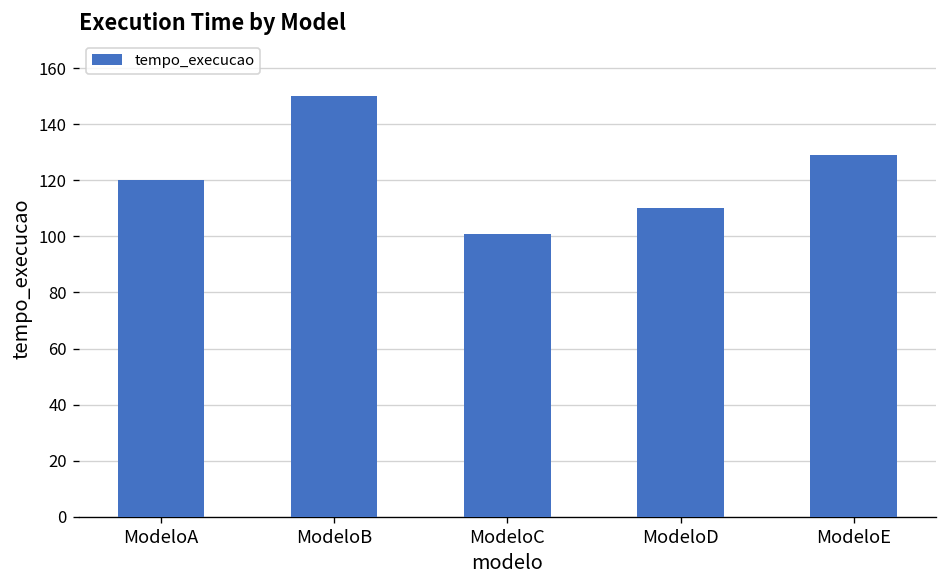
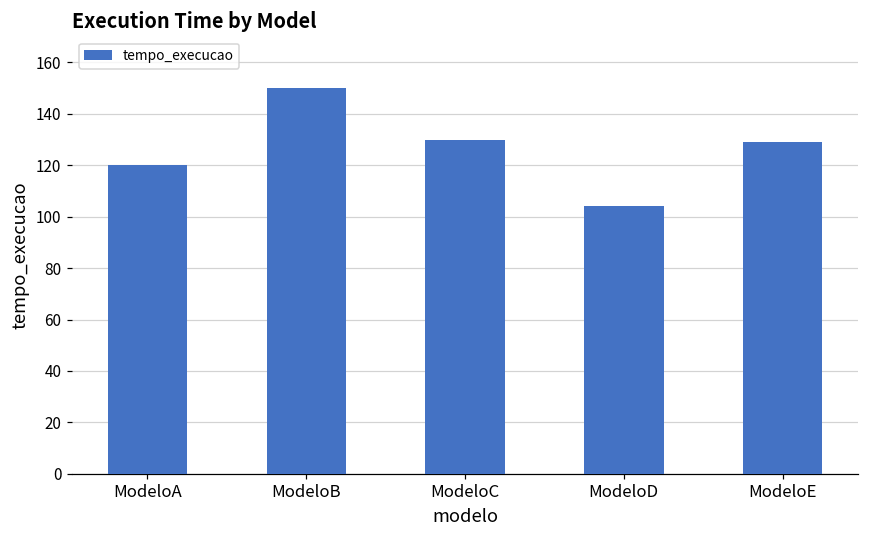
ModeloC: 101 -> 130
ModeloD: 110 -> 104
